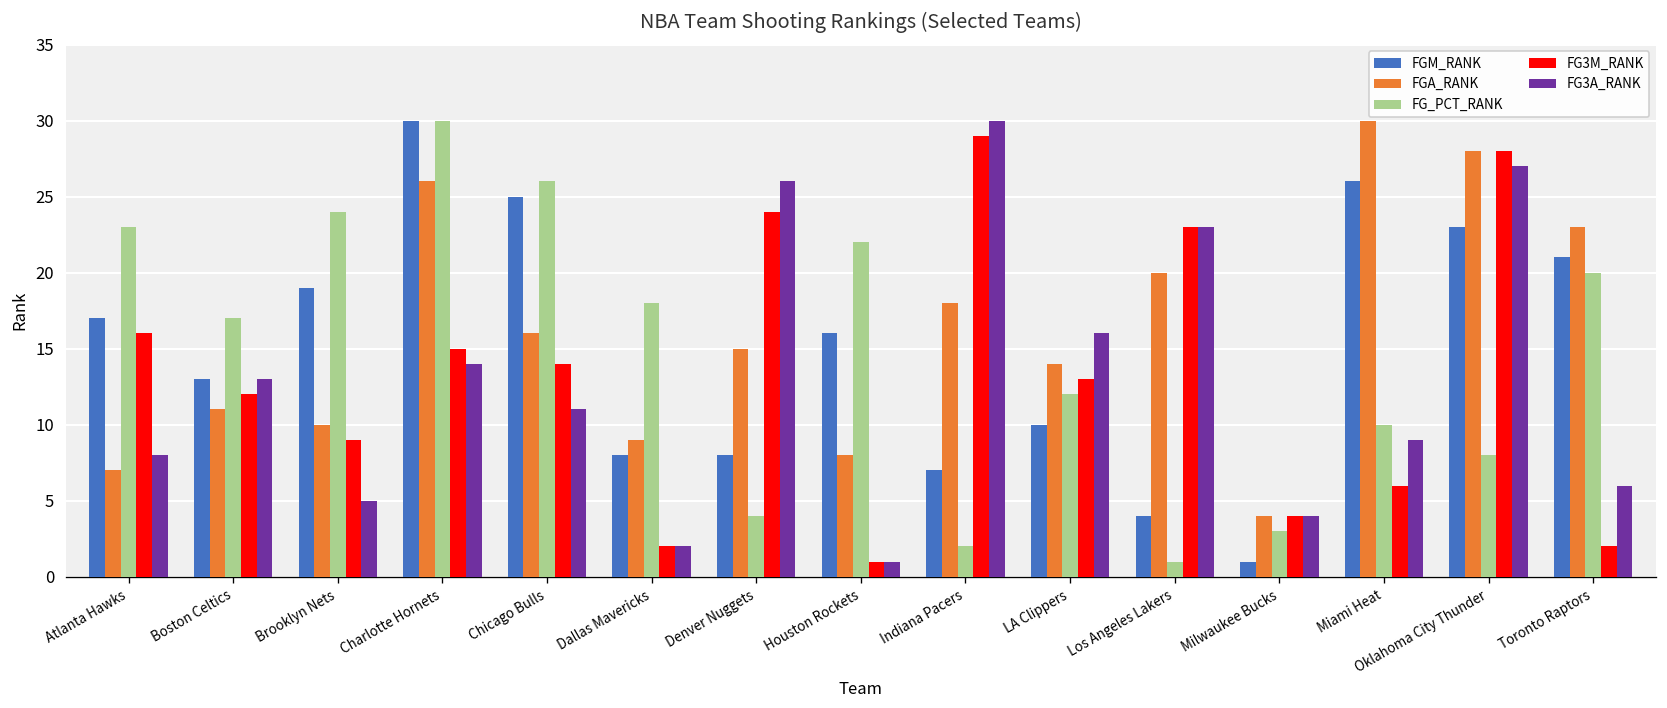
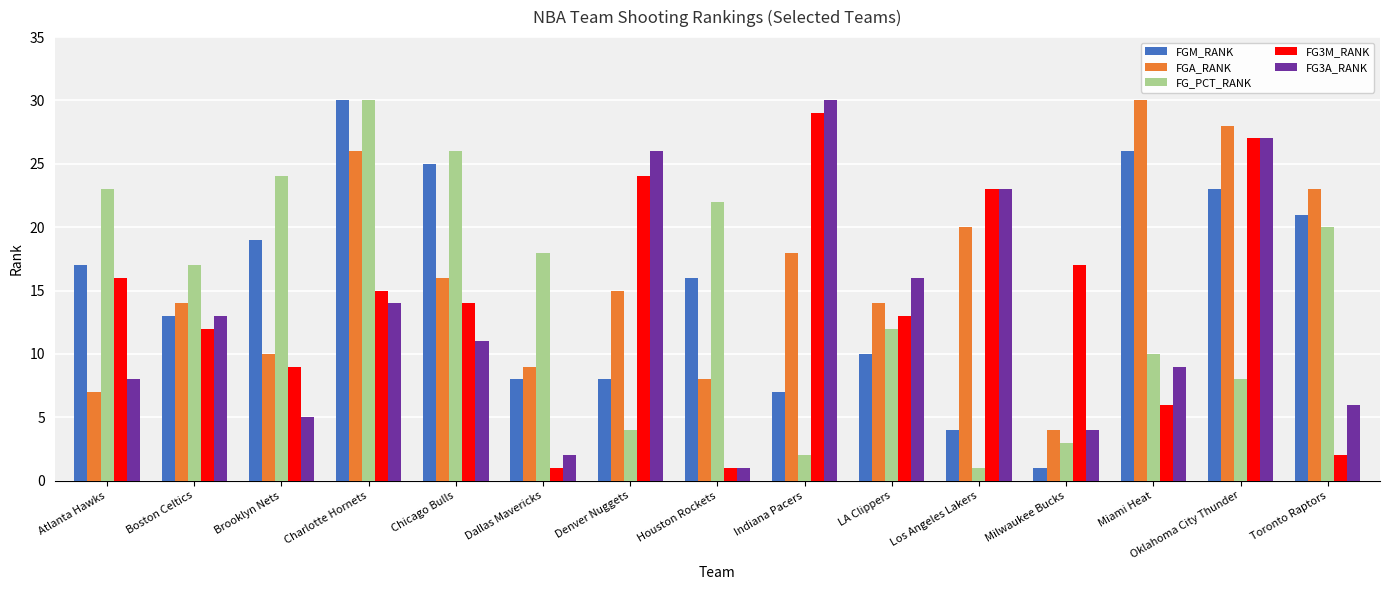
FGA_RANK, Boston Celtics: 11 -> 14
FG3M_RANK, Dallas Mavericks: 2 -> 1
FG3M_RANK, Milwaukee Bucks: 4 -> 17
FG3M_RANK, Oklahoma City Thunder: 28 -> 27
